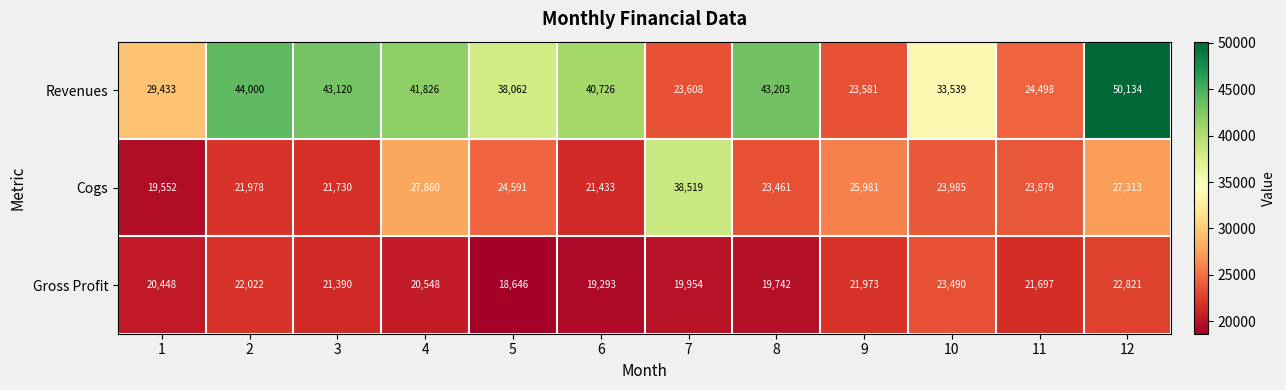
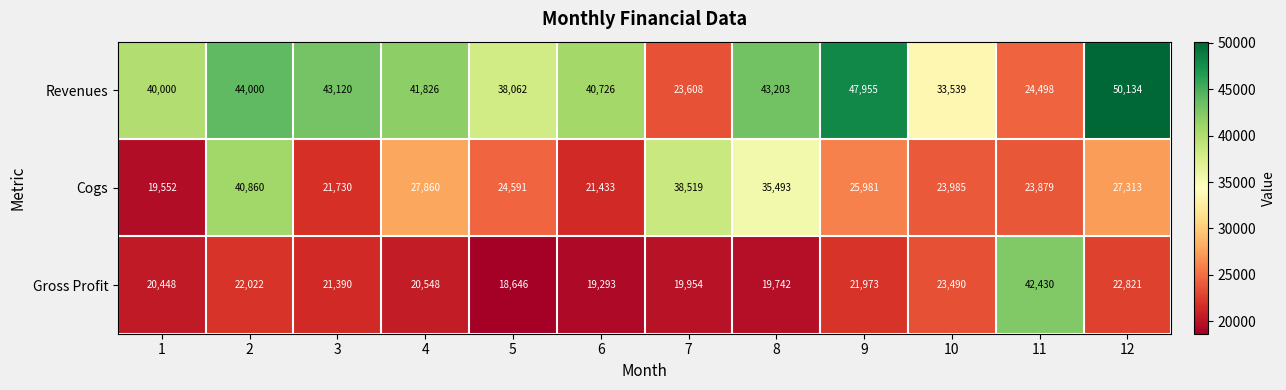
Revenues, 1: 29,433 -> 40,000
Revenues, 9: 23,581 -> 47,955
Cogs, 2: 21,978 -> 40,860
Cogs, 8: 23,461 -> 35,493
Gross Profit, 11: 21,697 -> 42,430
